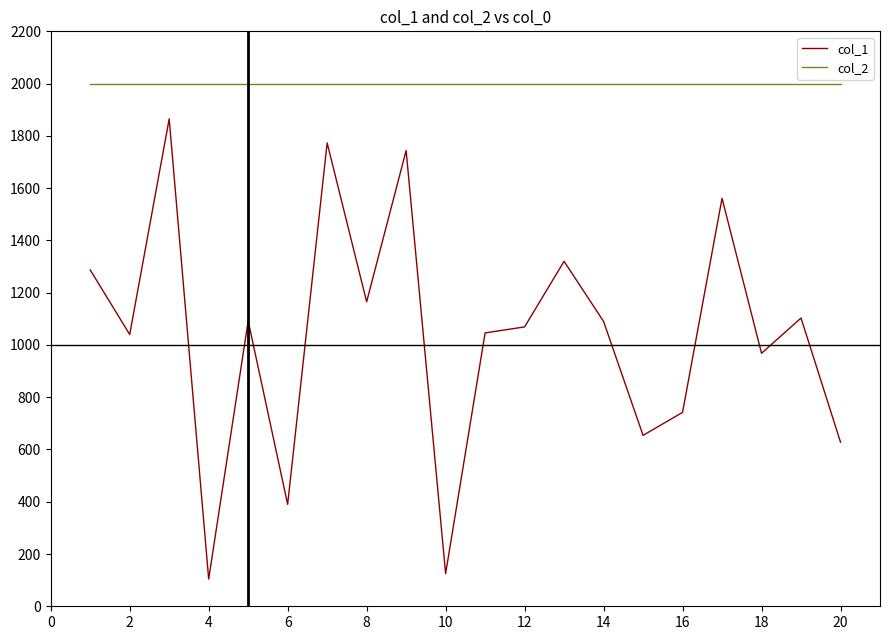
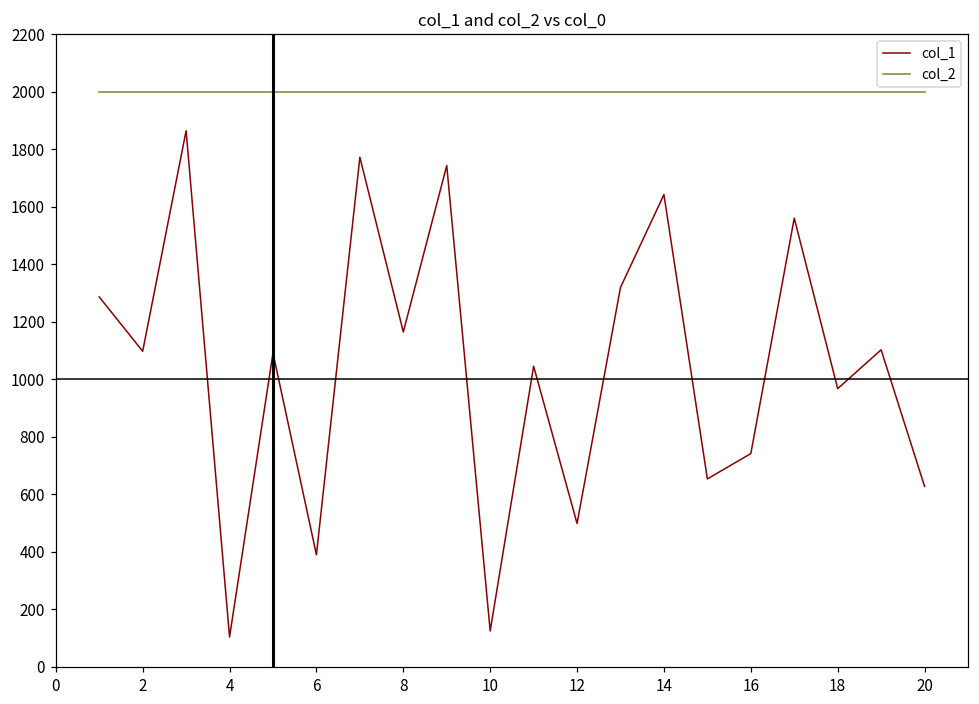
col_1, 2: 1040 -> 1100
col_1, 12: 1070 -> 500
col_1, 14: 1090 -> 1640
